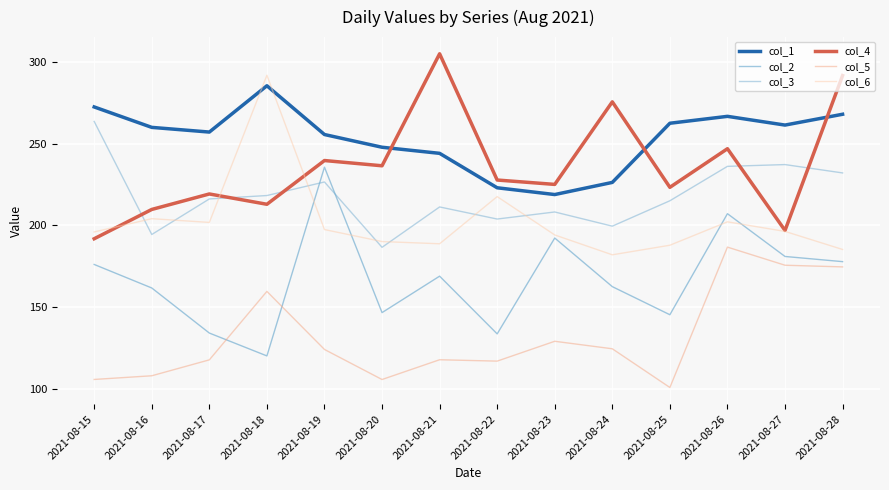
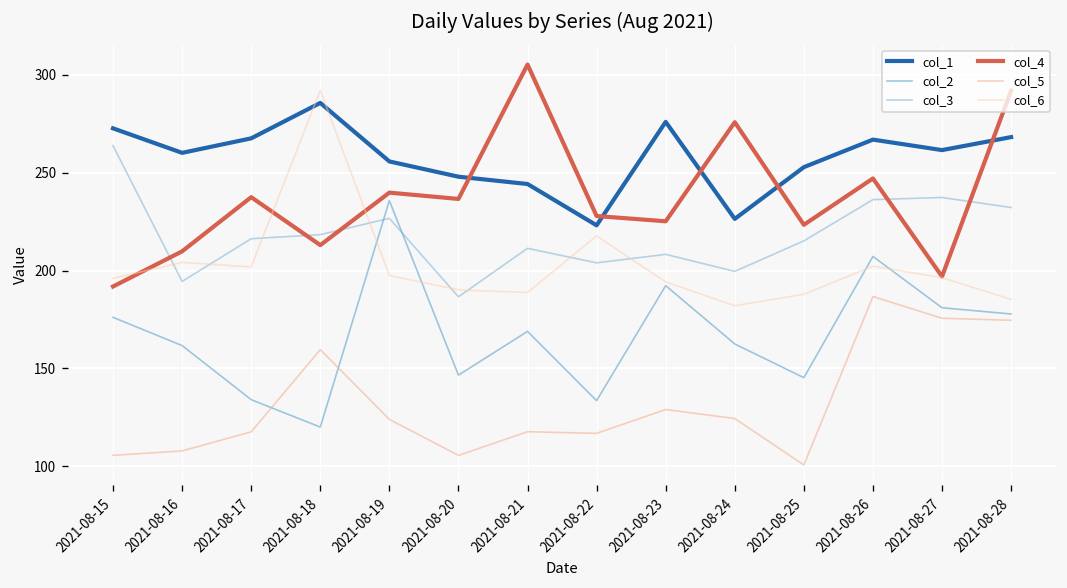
col_1, 2021-08-17: 257 -> 268
col_4, 2021-08-17: 219 -> 237
col_1, 2021-08-23: 219 -> 276
col_1, 2021-08-25: 263 -> 253
